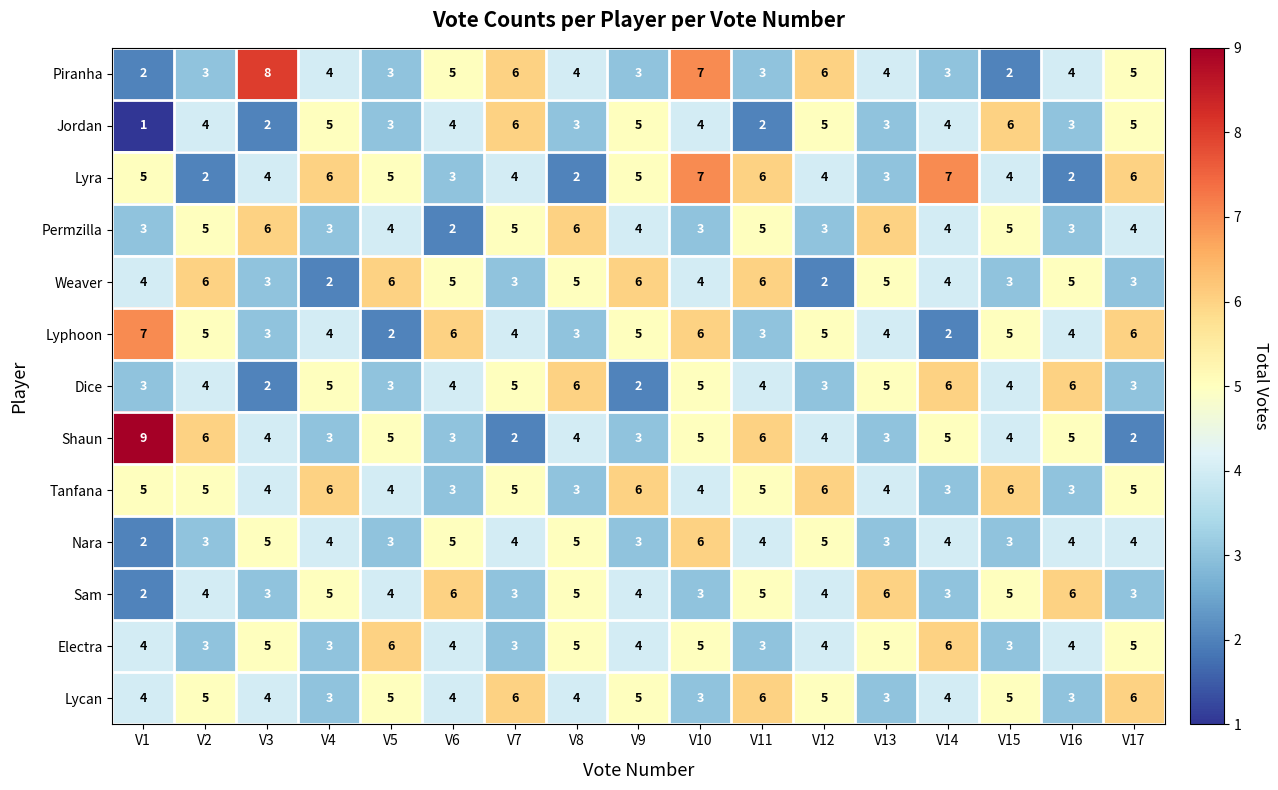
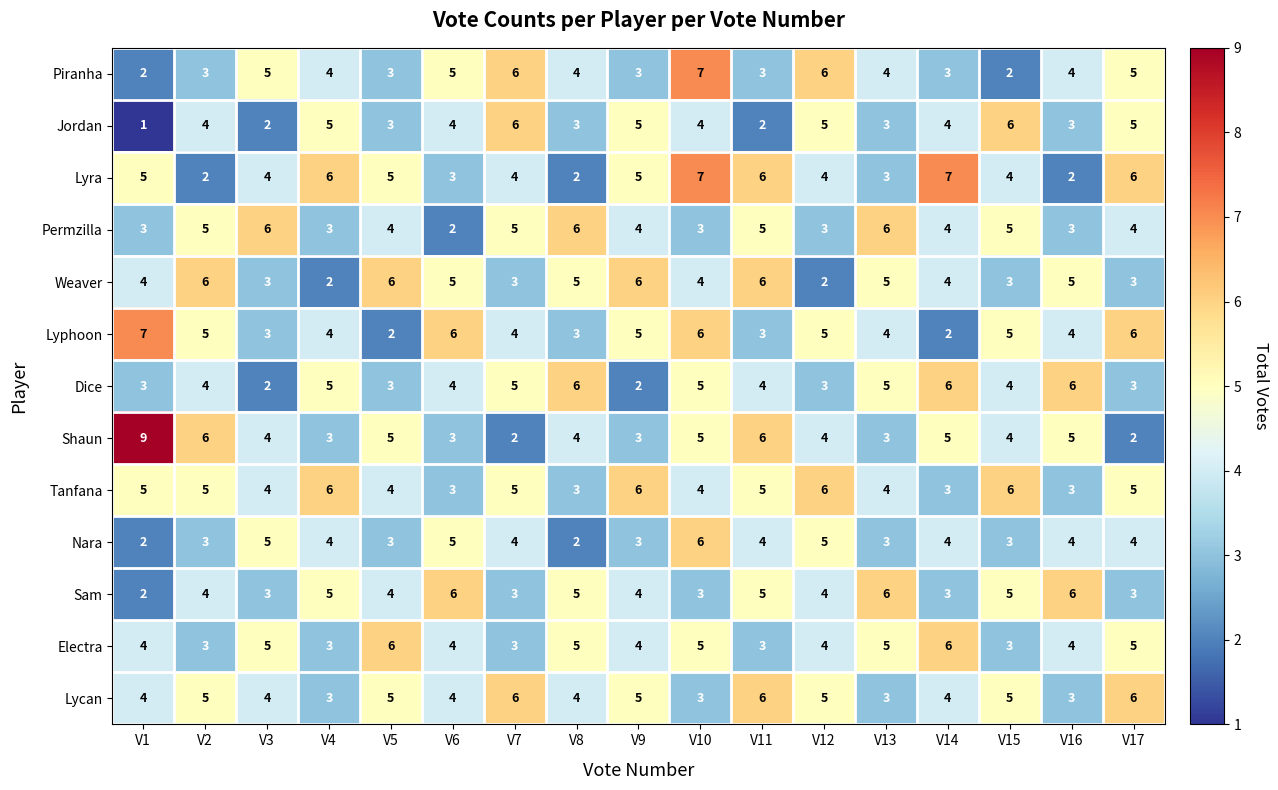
Piranha, V3: 8 -> 5
Nara, V8: 5 -> 2
